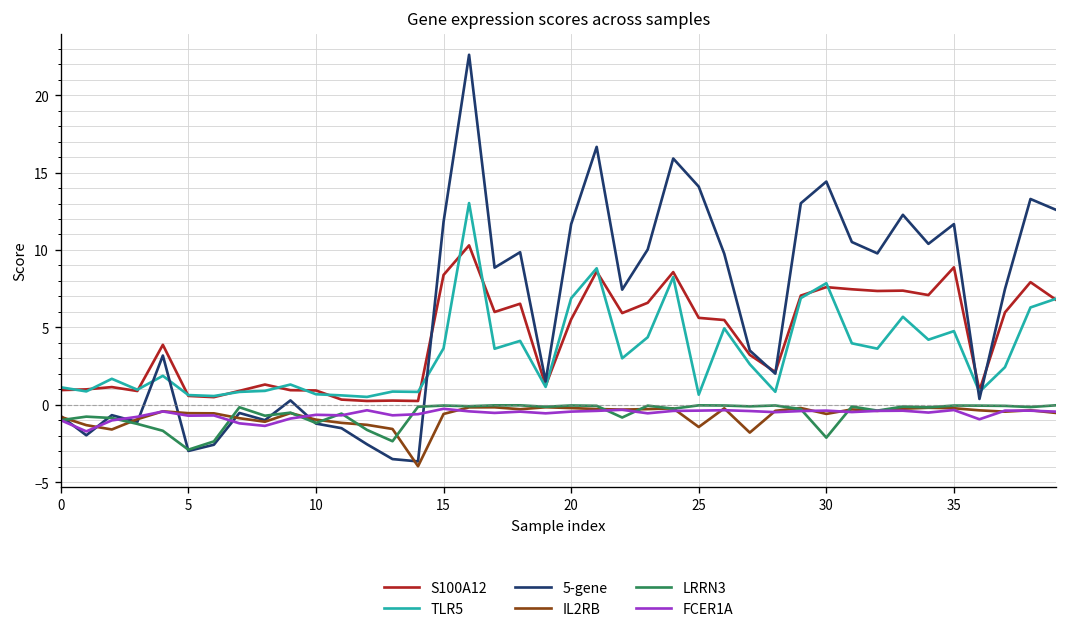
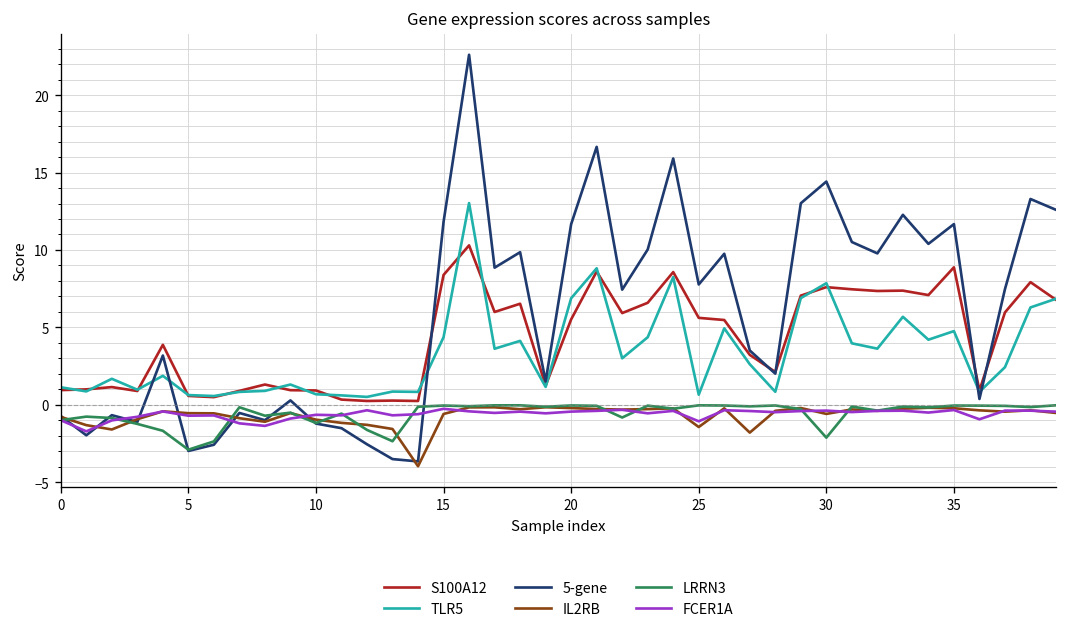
TLR5, 15: 3.6 -> 4.4
5-gene, 25: 14.1 -> 7.8
FCER1A, 25: -0.4 -> -1.1
